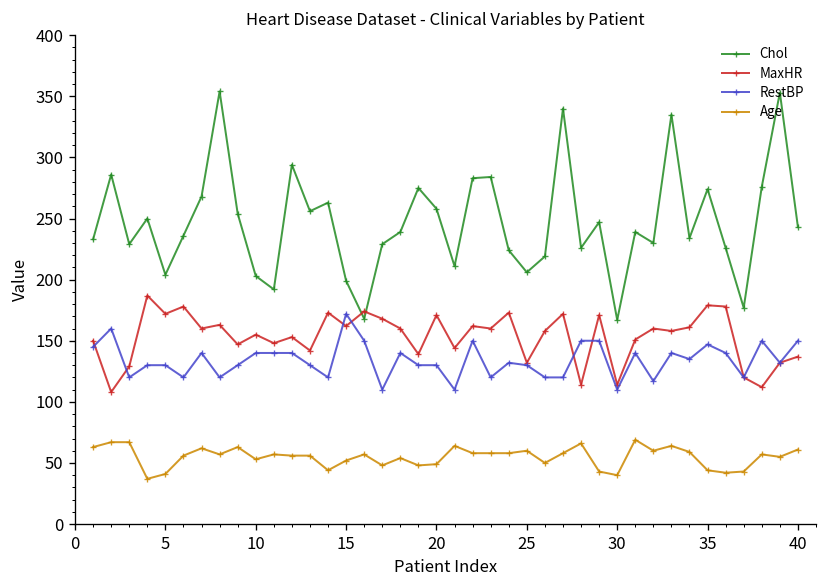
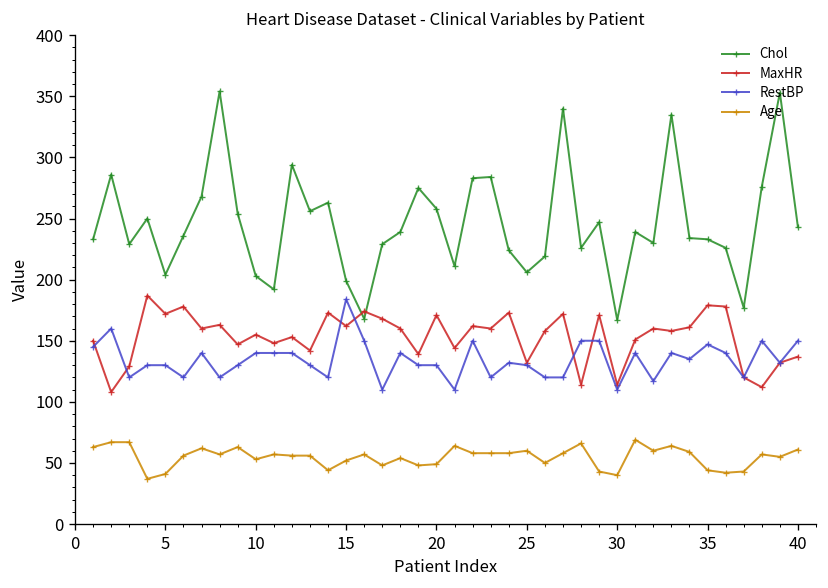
RestBP, 15: 172 -> 184
Chol, 35: 274 -> 233
